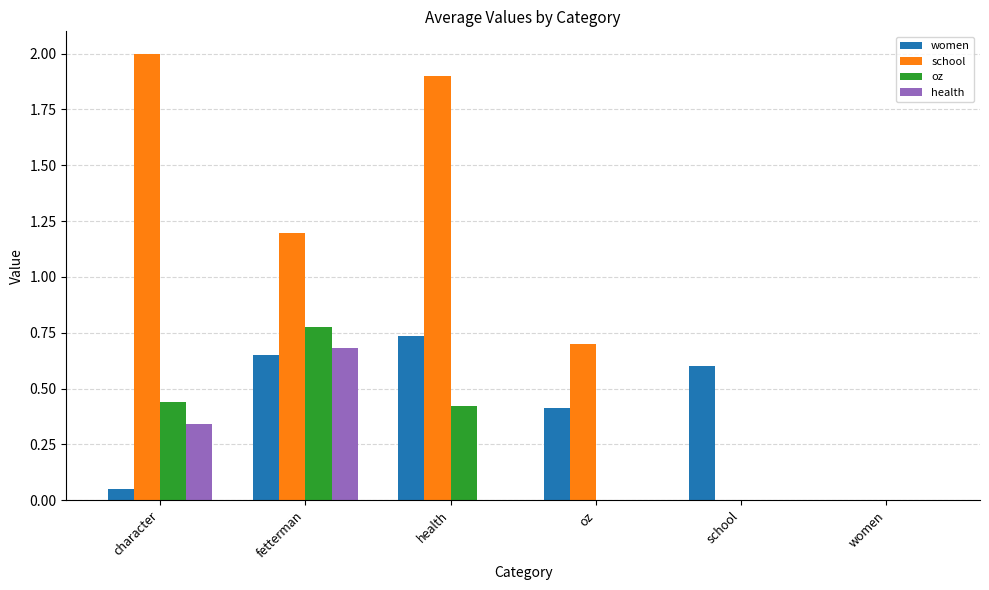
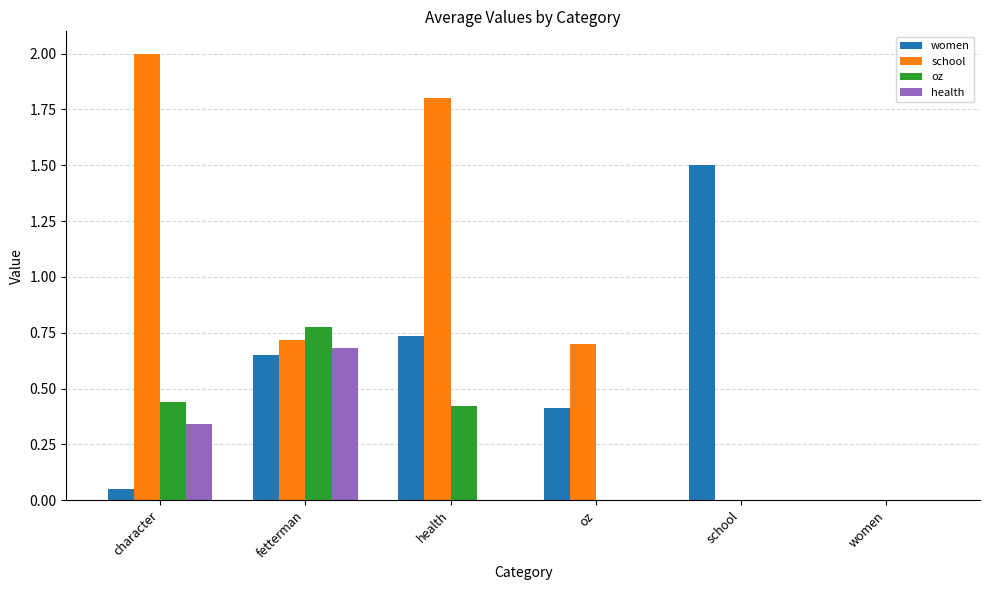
school, fetterman: 1.20 -> 0.72
school, health: 1.9 -> 1.8
women, school: 0.6 -> 1.5
